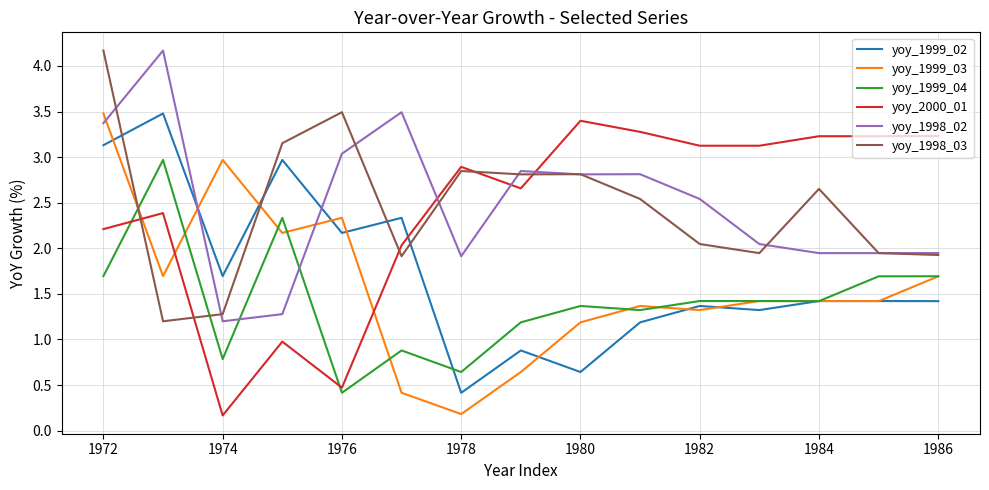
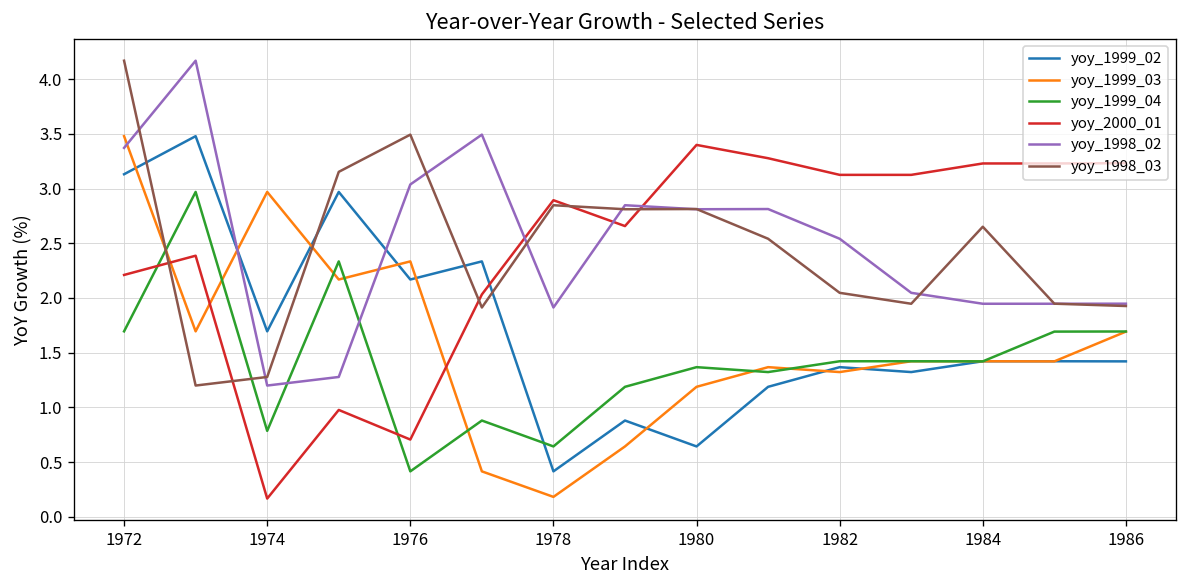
yoy_2000_01, 1976: 0.5 -> 0.7
